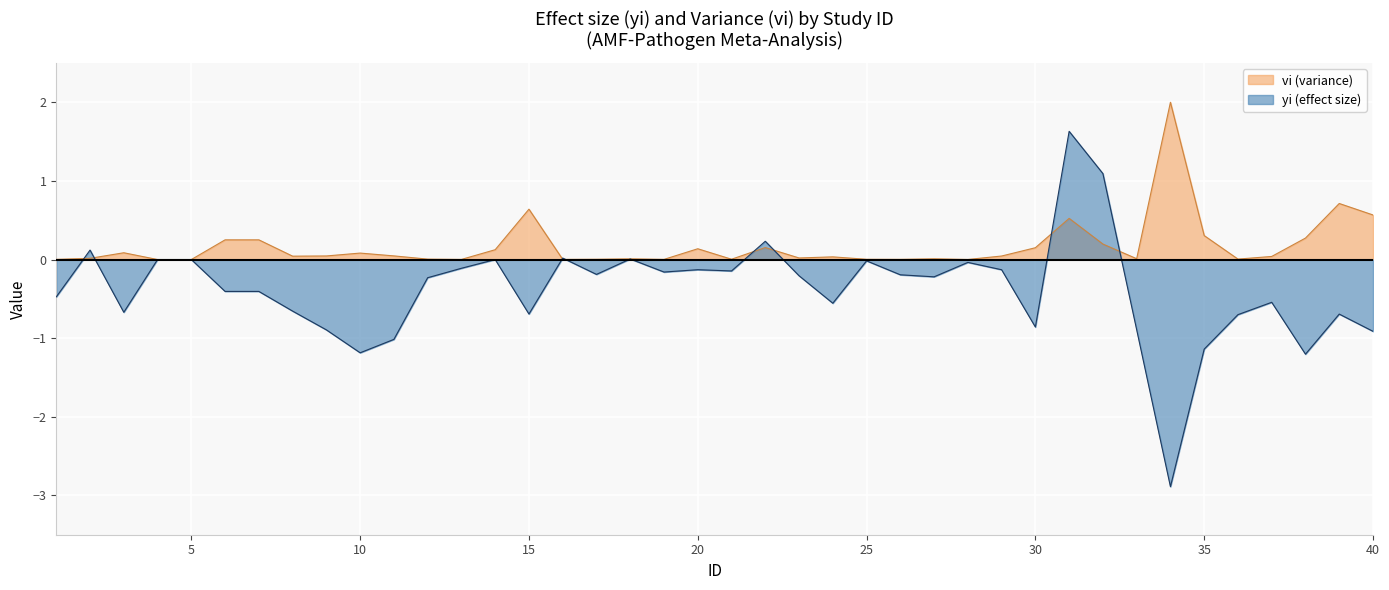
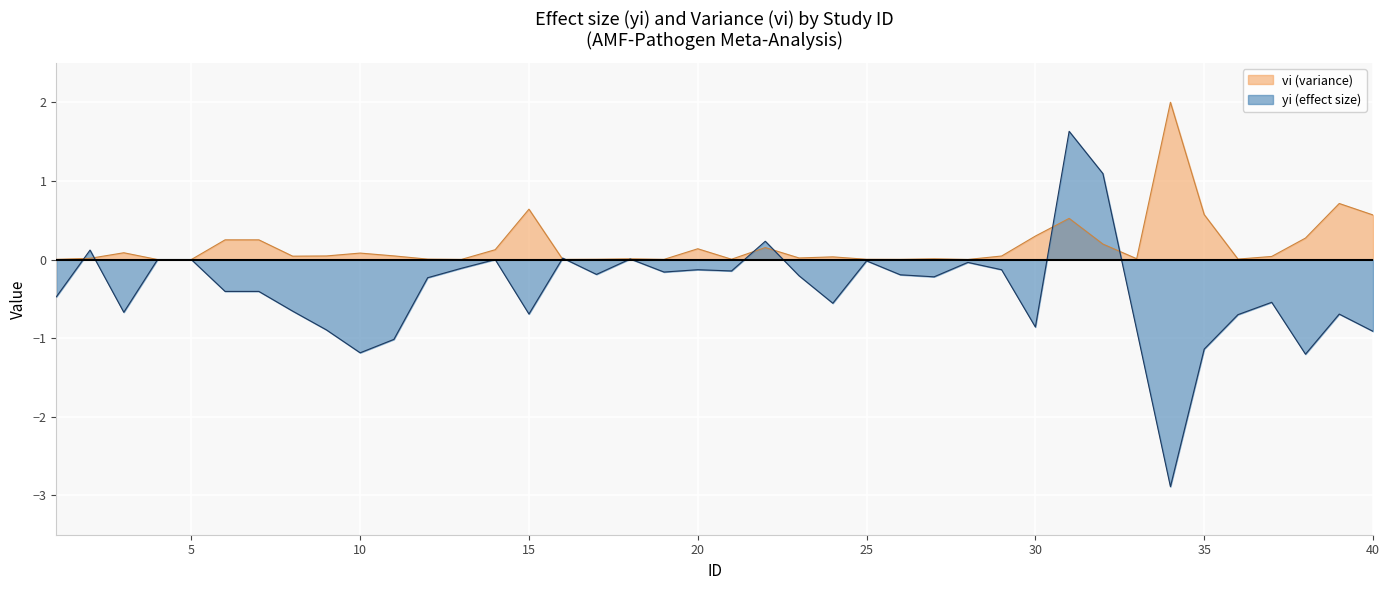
vi (variance), 30: 0.2 -> 0.3
vi (variance), 35: 0.3 -> 0.6
